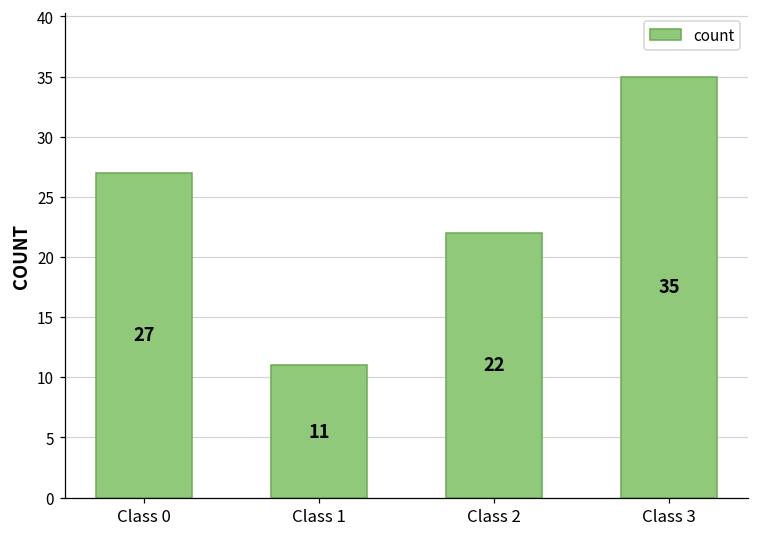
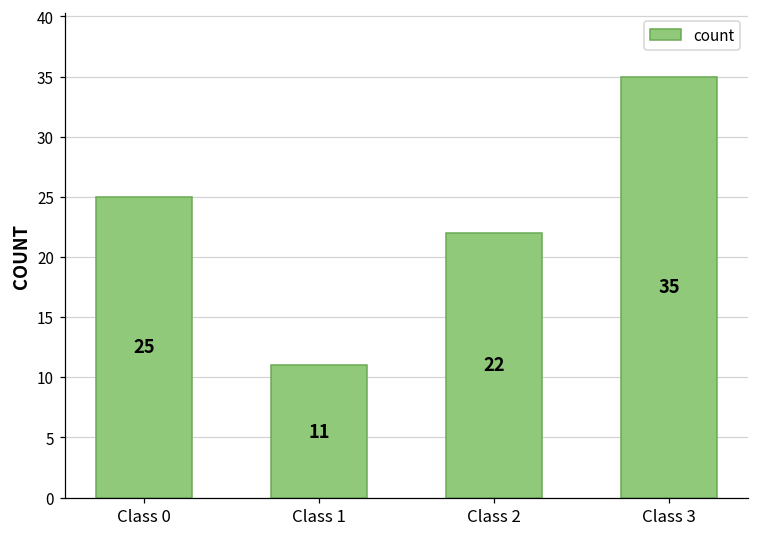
Class 0: 27 -> 25
